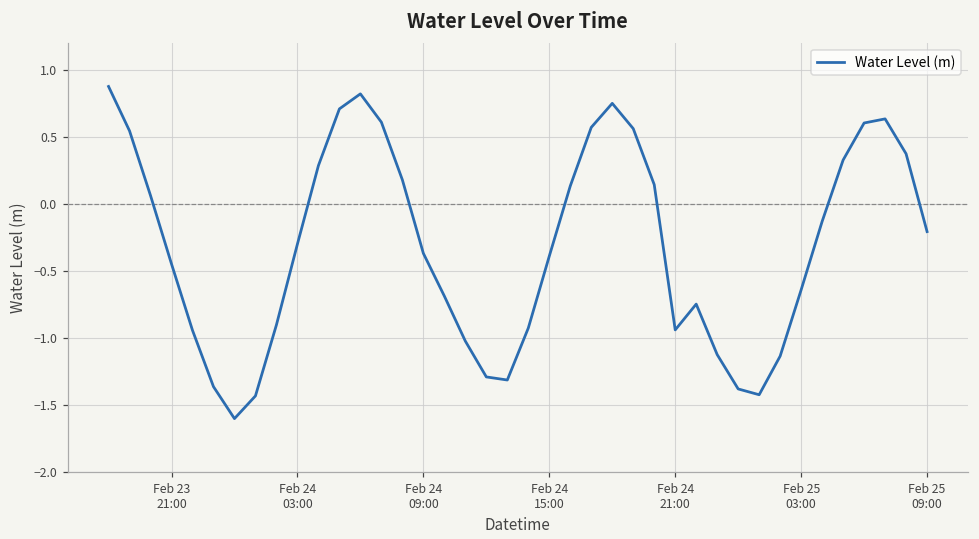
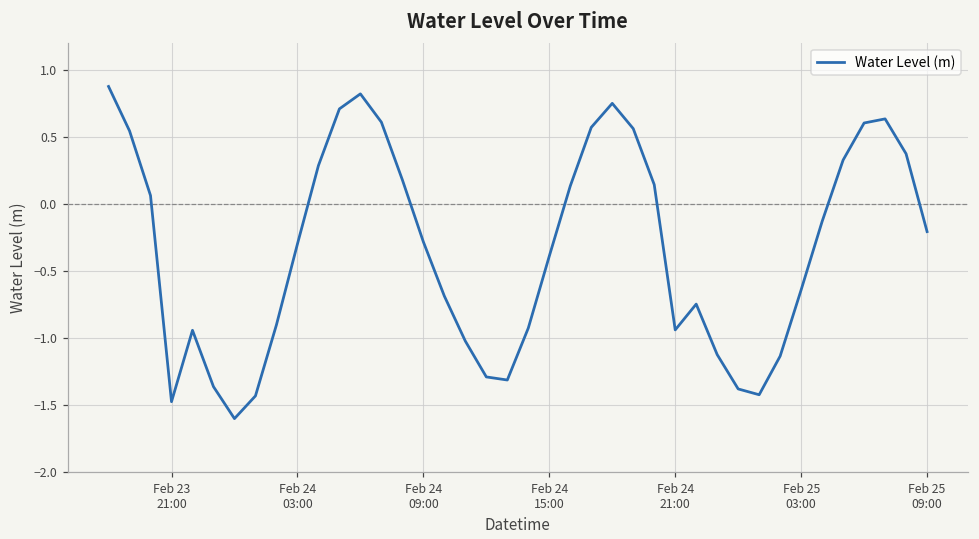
Feb 23 21:00: -0.45 -> -1.48
Feb 24 09:00: -0.37 -> -0.28
